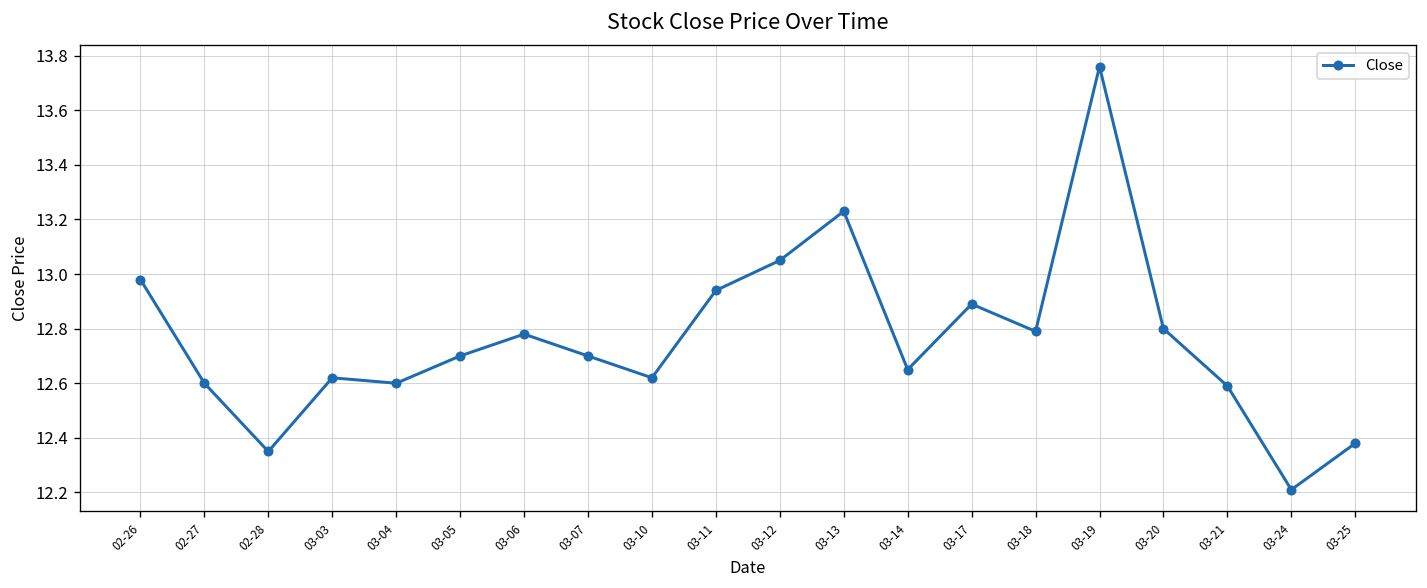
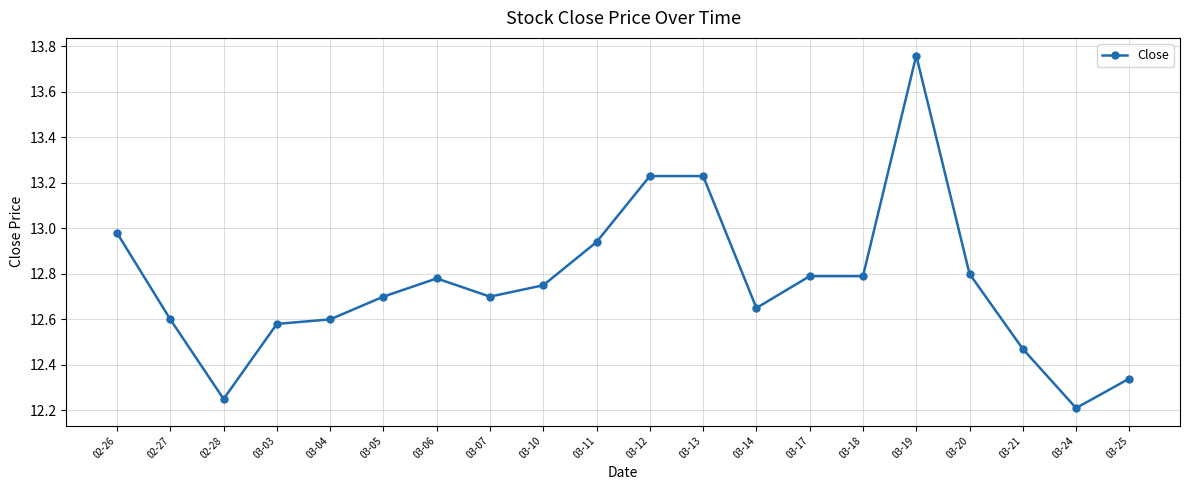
02-28: 12.35 -> 12.25
03-03: 12.62 -> 12.58
03-10: 12.62 -> 12.75
03-12: 13.05 -> 13.23
03-17: 12.89 -> 12.79
03-21: 12.59 -> 12.47
03-25: 12.38 -> 12.34
